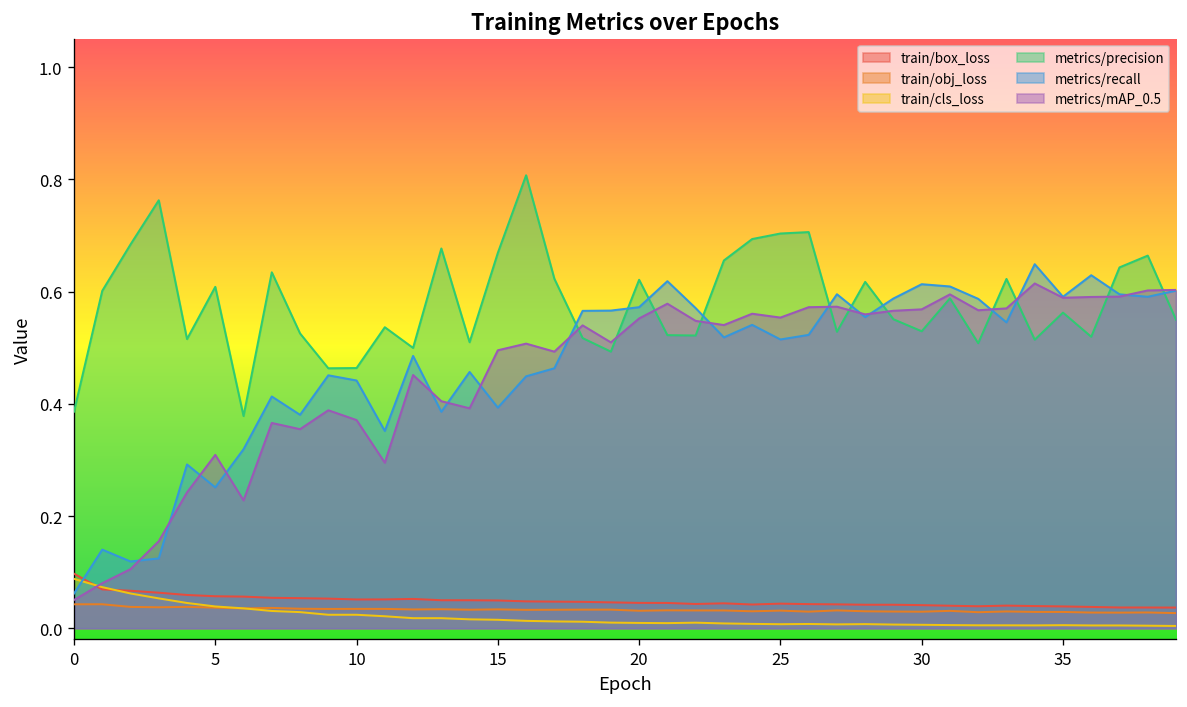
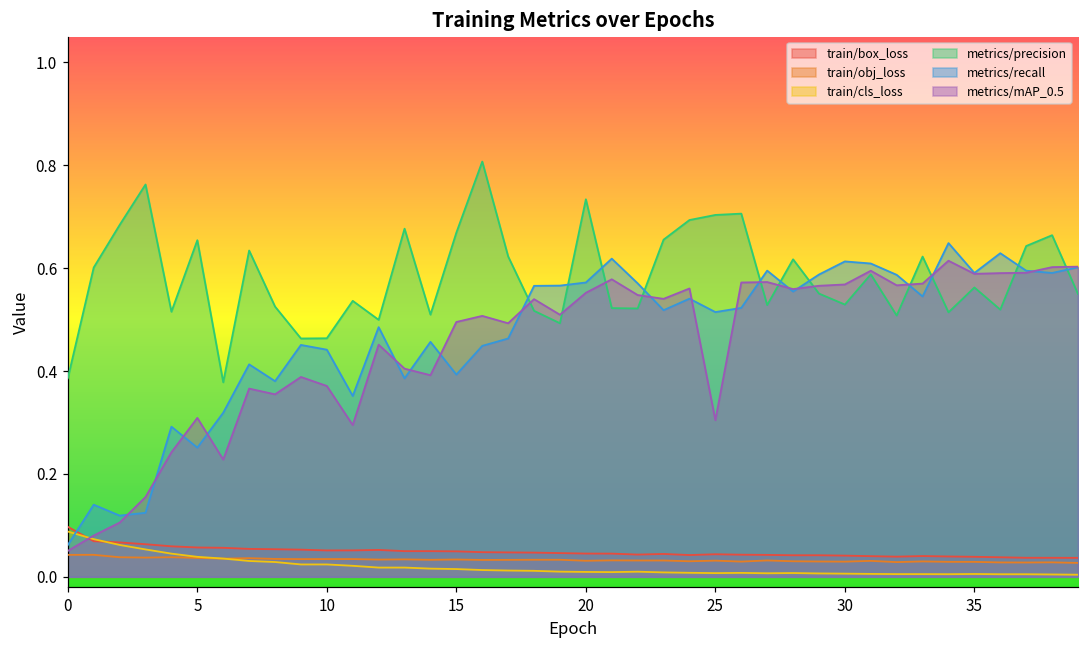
metrics/precision, 5: 0.61 -> 0.65
metrics/precision, 20: 0.62 -> 0.73
metrics/mAP_0.5, 25: 0.55 -> 0.30
